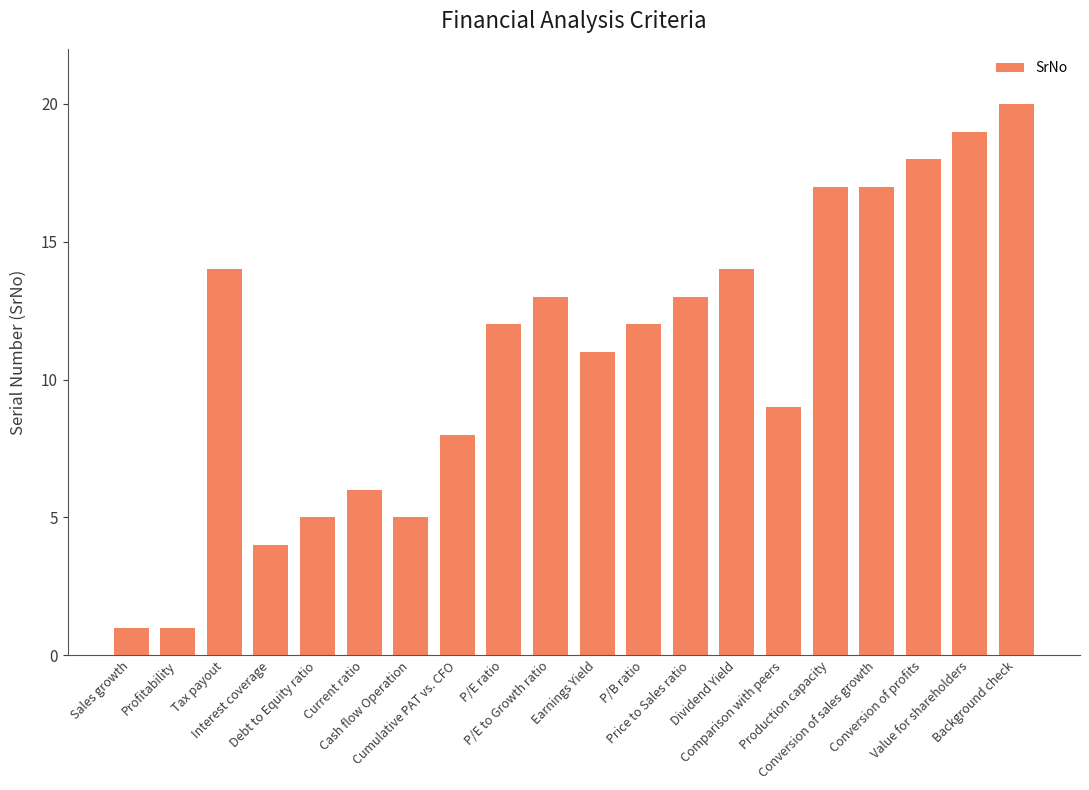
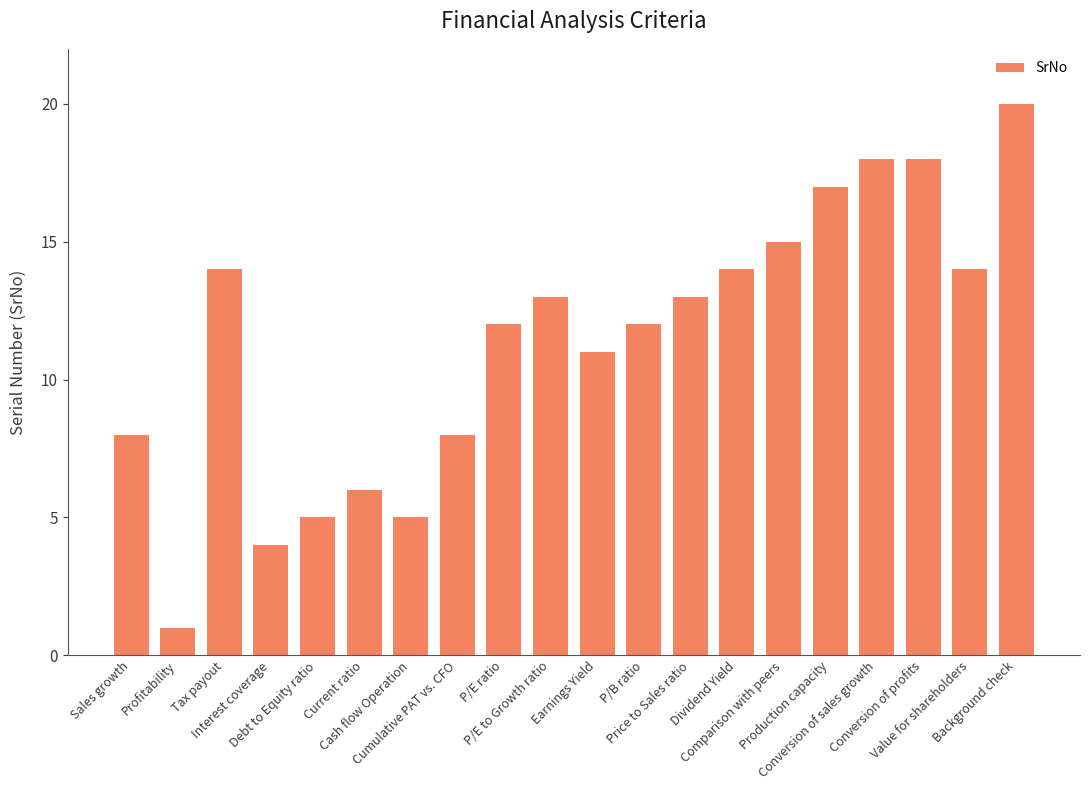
Sales growth: 1 -> 8
Comparison with peers: 9 -> 15
Conversion of sales growth: 17 -> 18
Value for shareholders: 19 -> 14
